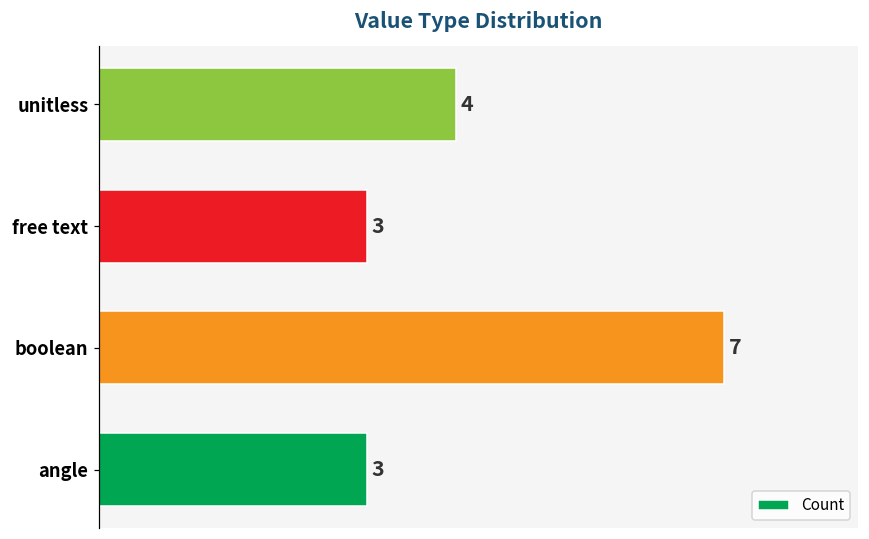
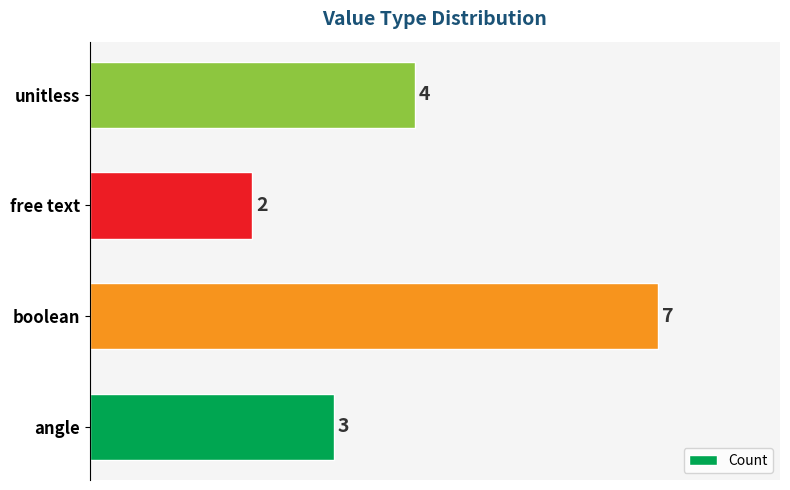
free text: 3 -> 2
